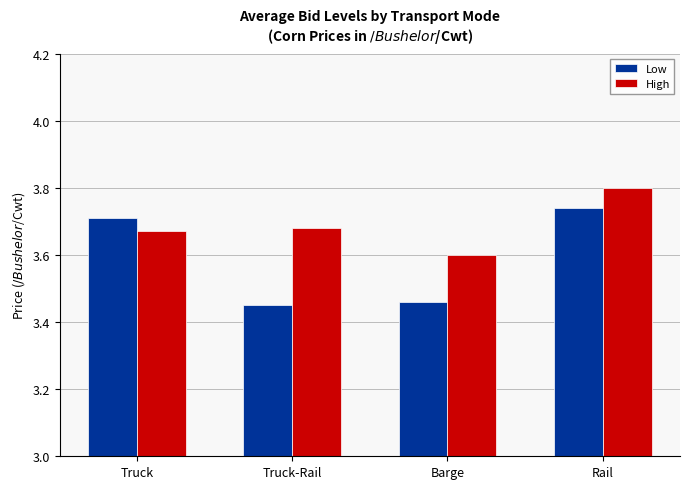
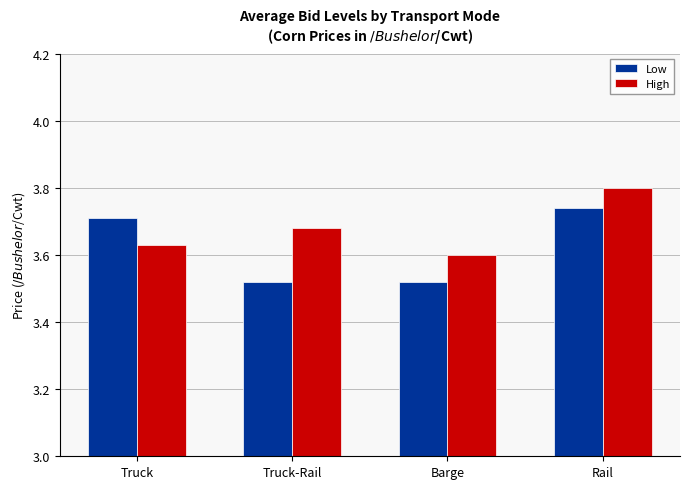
High, Truck: 3.67 -> 3.63
Low, Truck-Rail: 3.45 -> 3.52
Low, Barge: 3.46 -> 3.52
